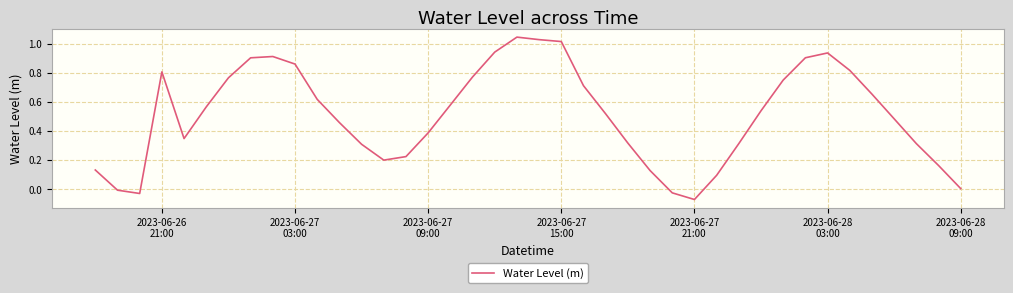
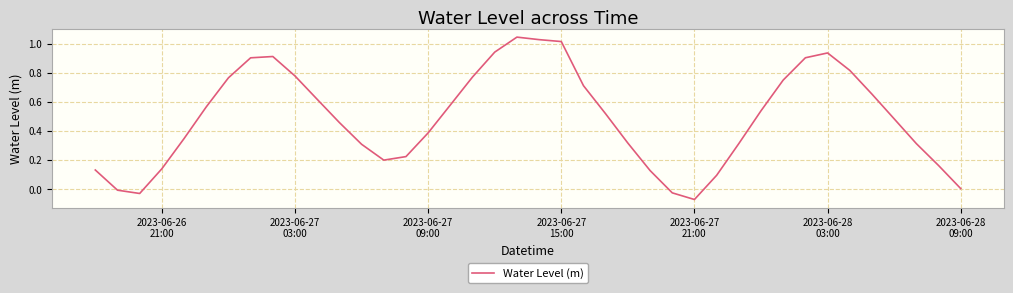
2023-06-26 21:00: 0.81 -> 0.14
2023-06-27 03:00: 0.86 -> 0.78
